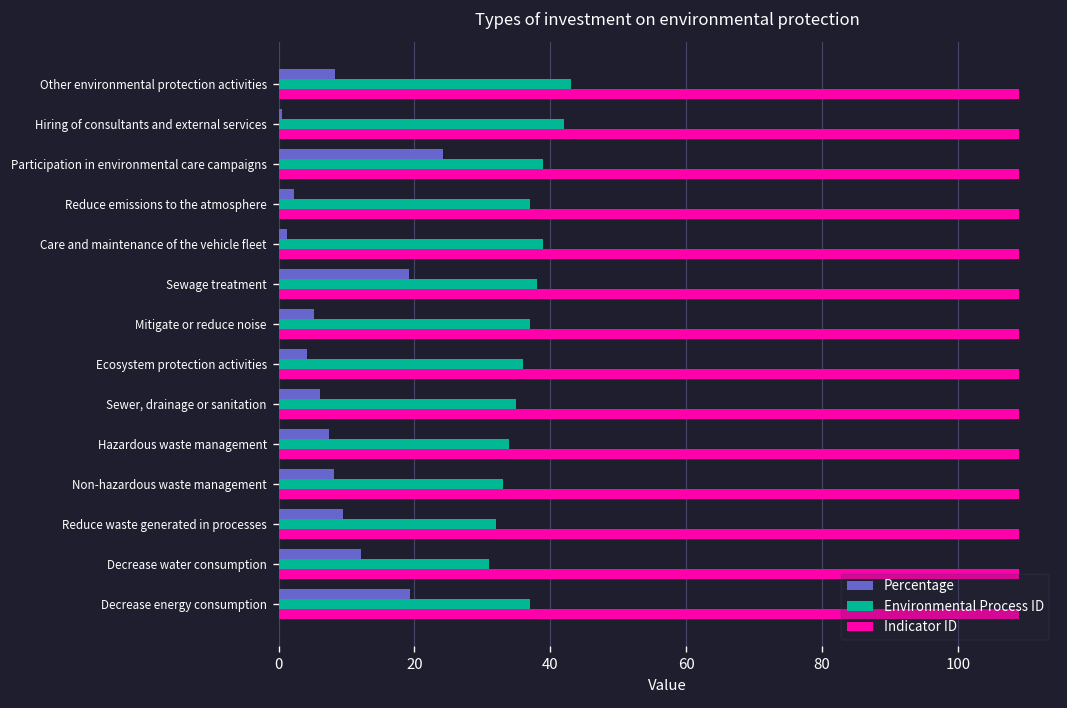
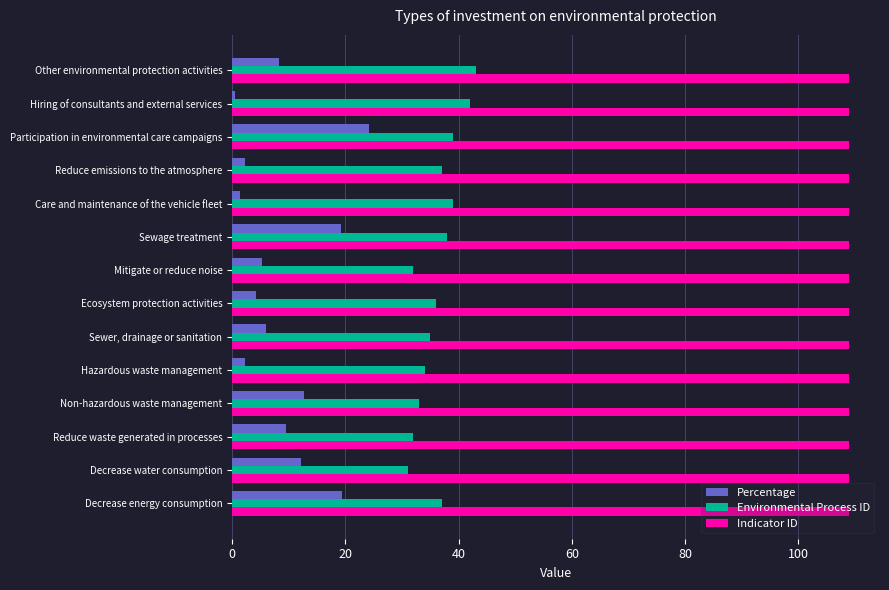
Environmental Process ID, Mitigate or reduce noise: 37 -> 32
Percentage, Hazardous waste management: 7 -> 2
Percentage, Non-hazardous waste management: 8 -> 13
